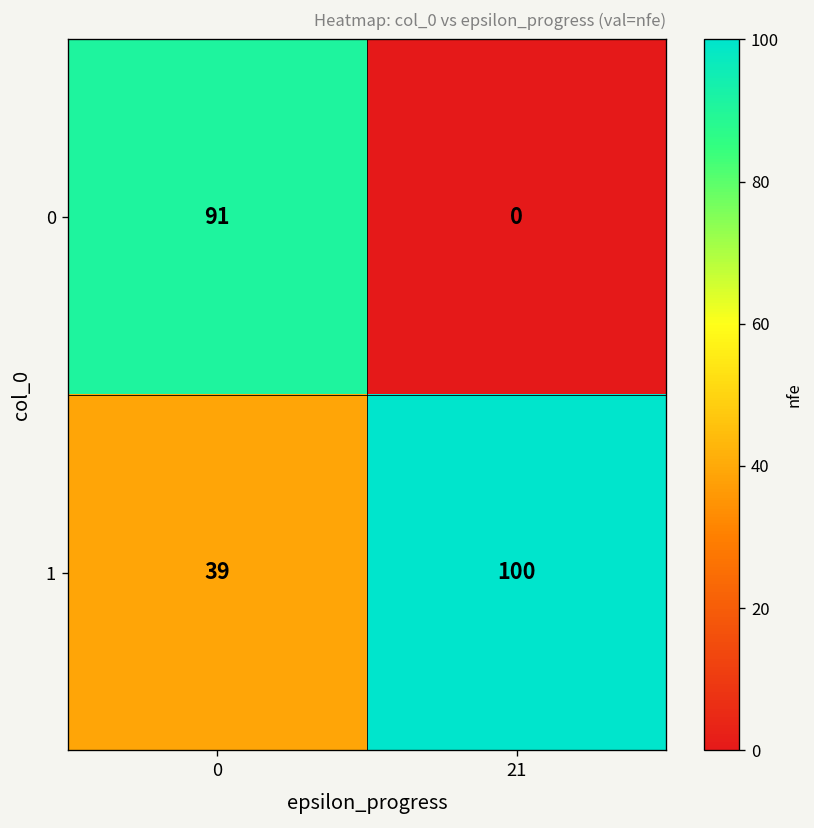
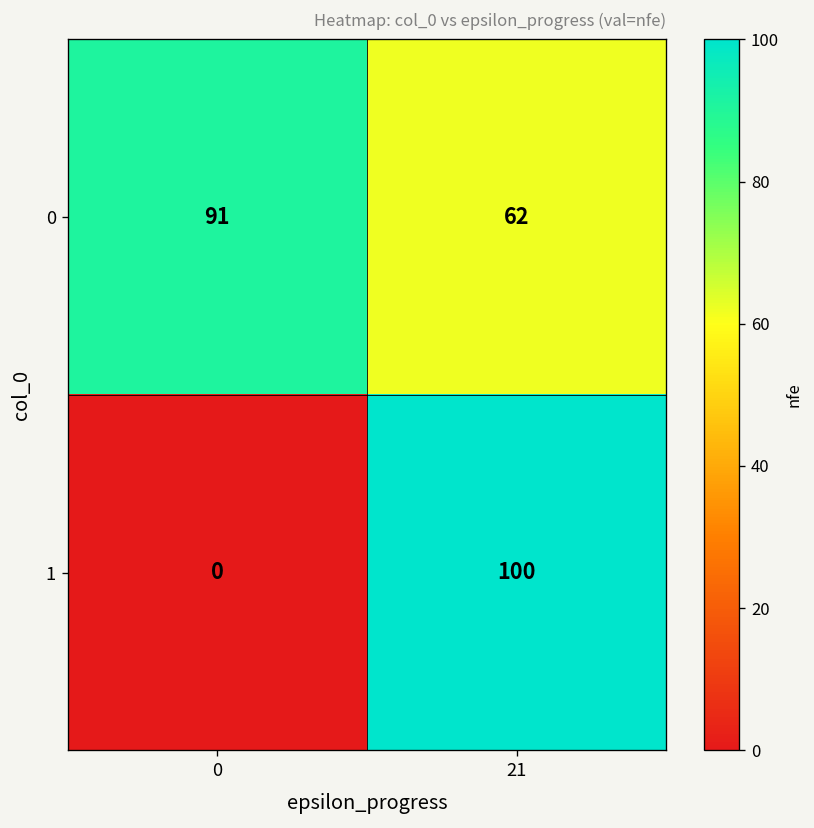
0, 21: 0 -> 62
1, 0: 39 -> 0
